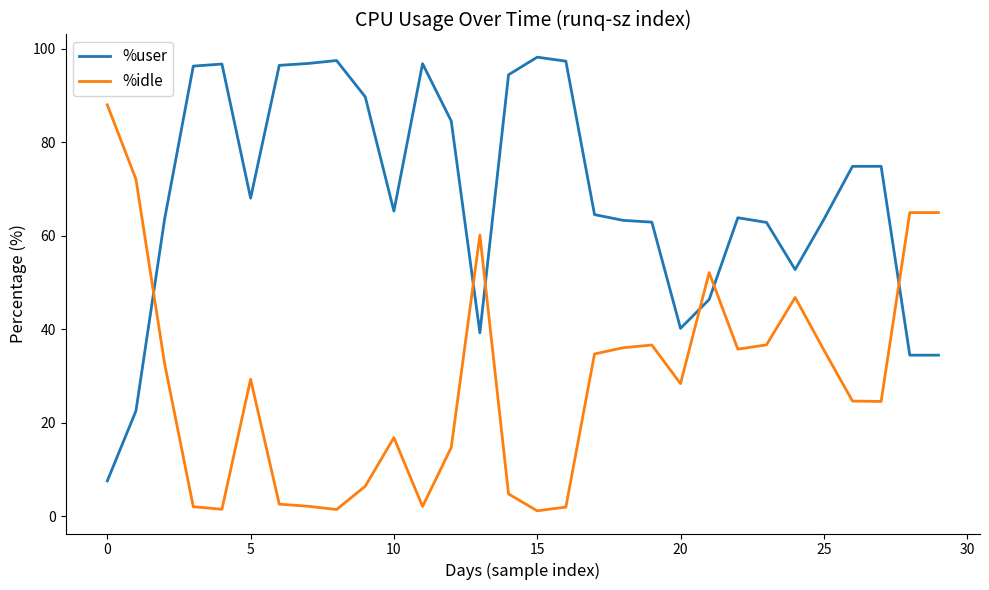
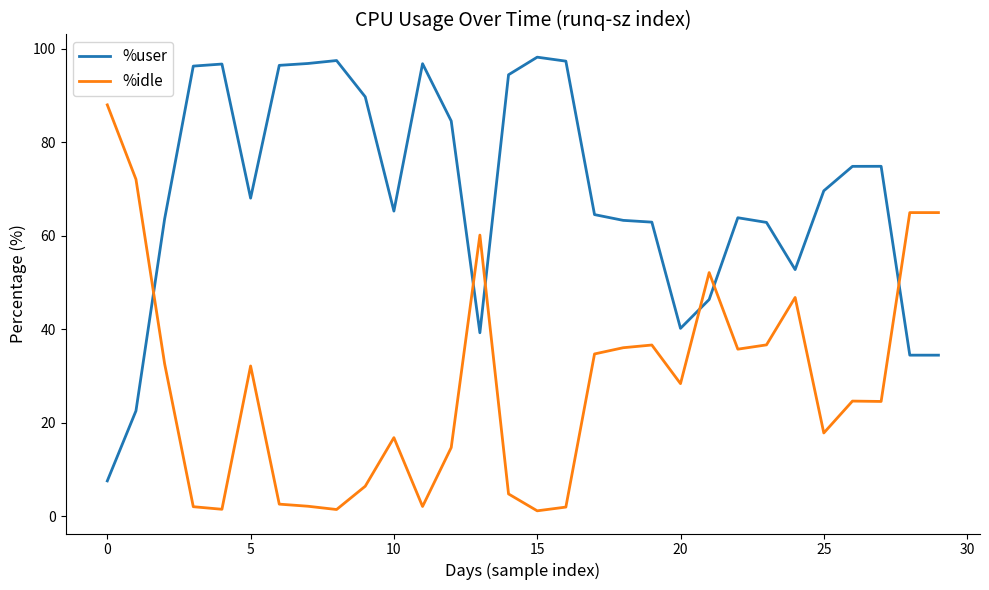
%idle, 5: 29 -> 32
%user, 25: 63 -> 70
%idle, 25: 36 -> 18
